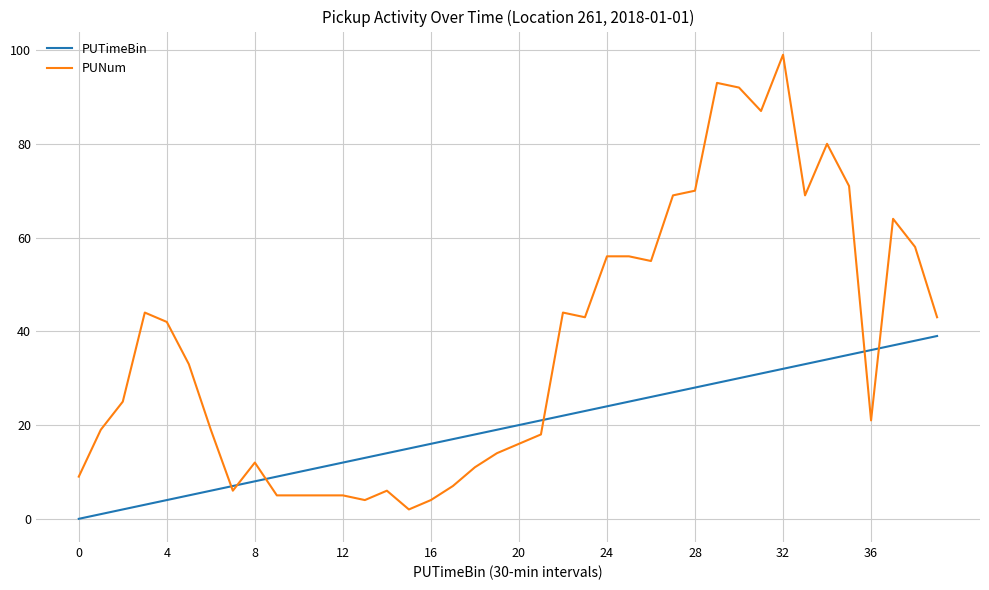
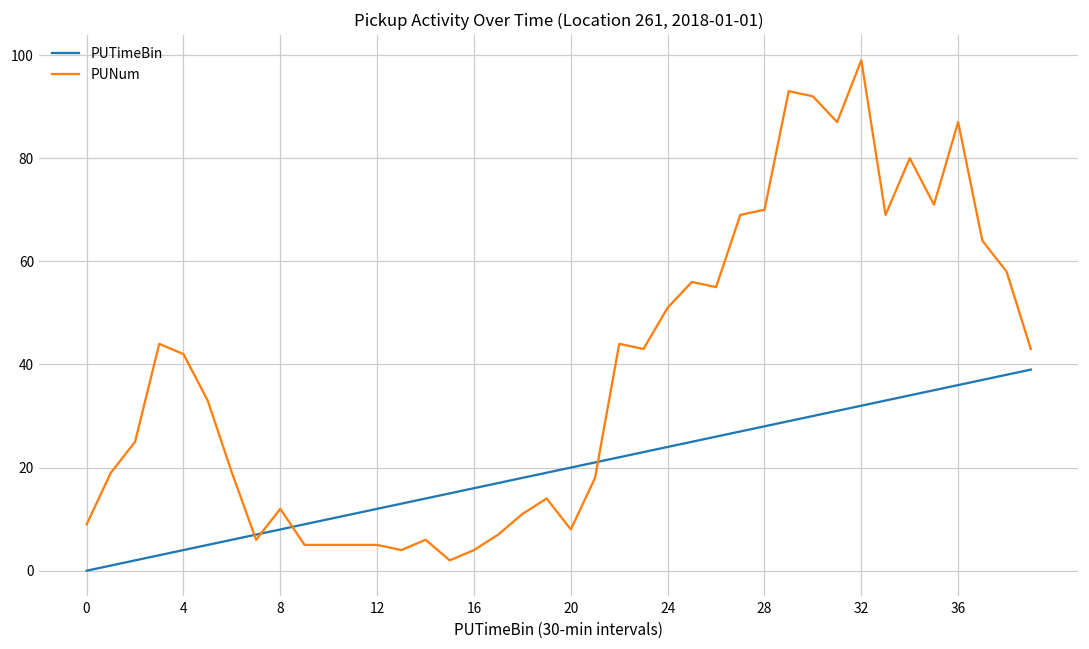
PUNum, 20: 16 -> 8
PUNum, 24: 56 -> 51
PUNum, 36: 21 -> 87
